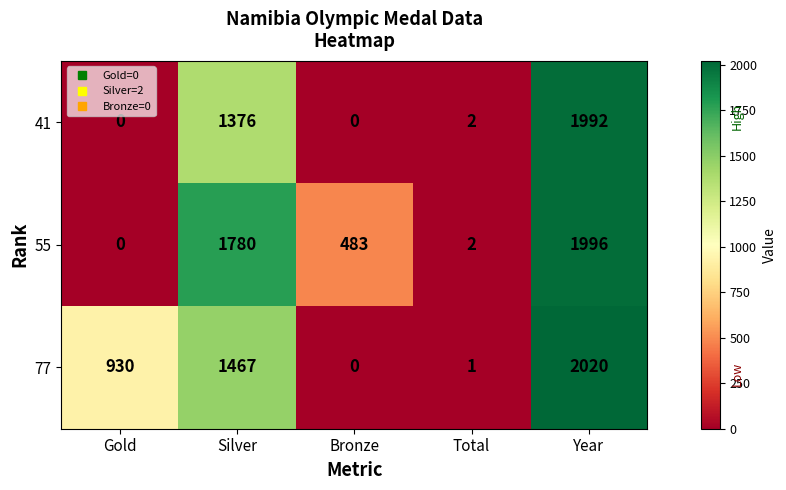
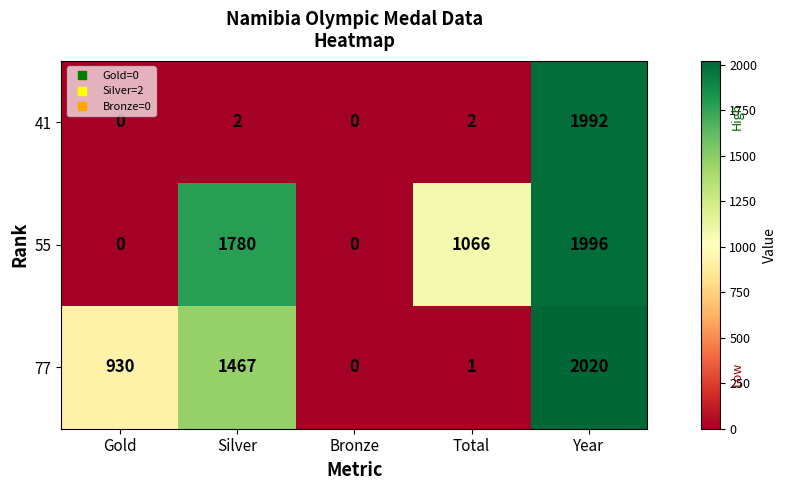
41, Silver: 1376 -> 2
55, Bronze: 483 -> 0
55, Total: 2 -> 1066
